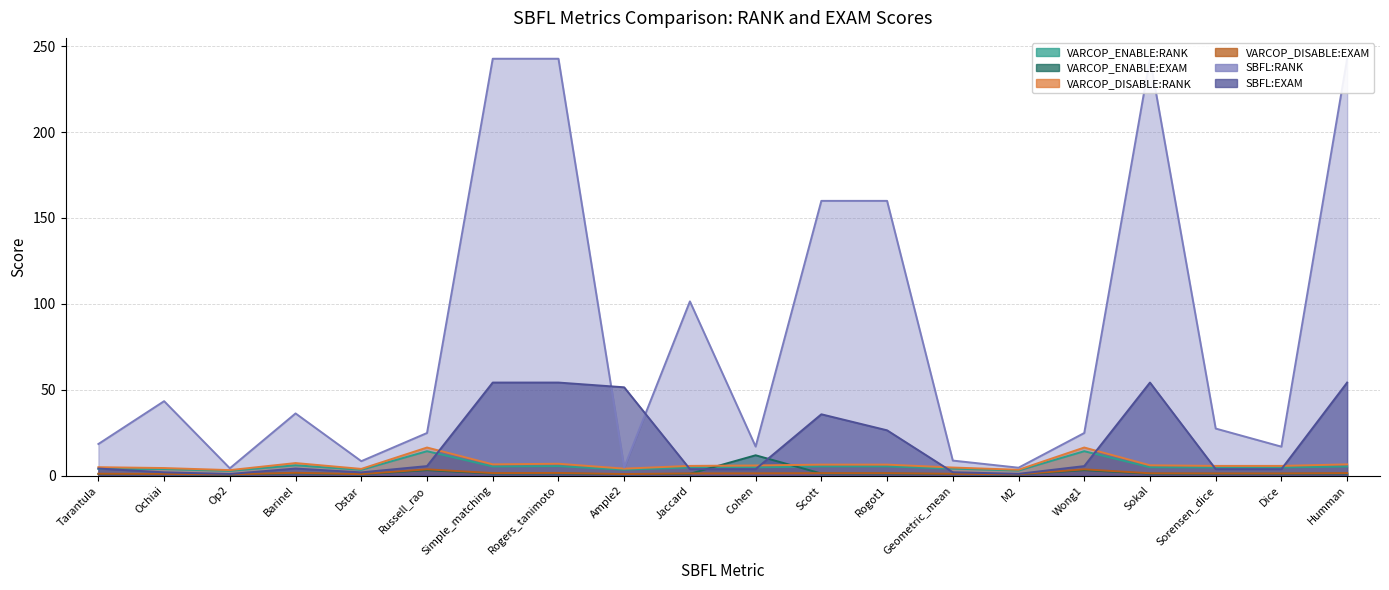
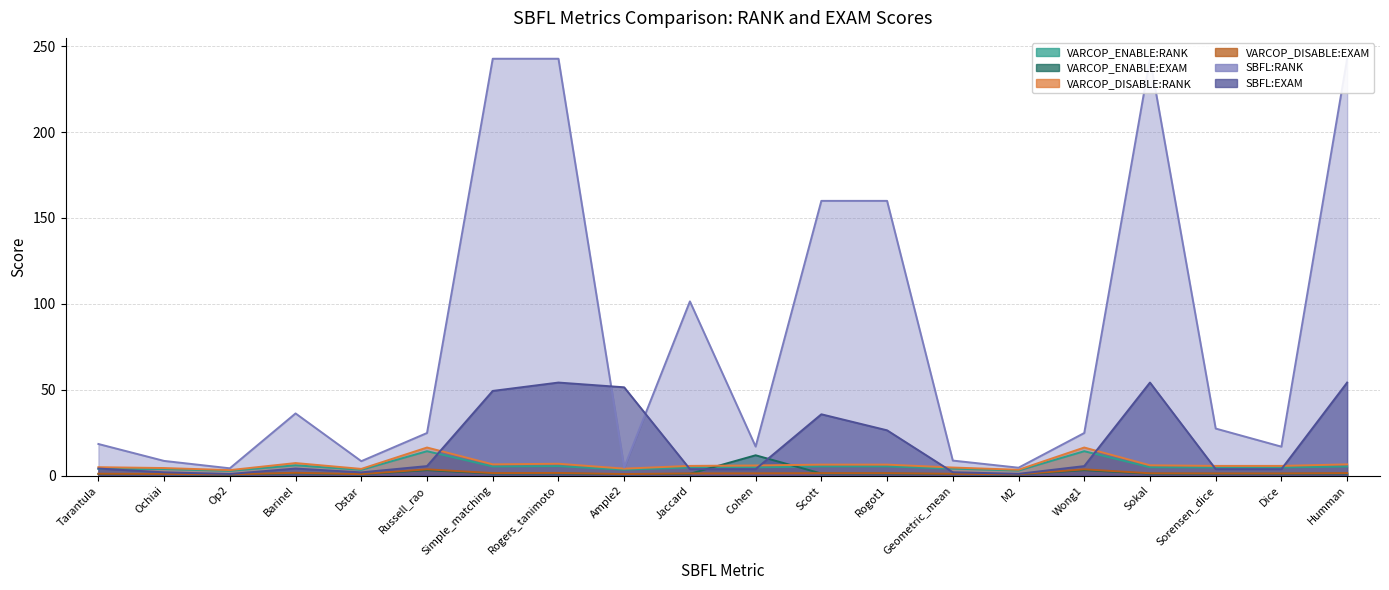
SBFL:RANK, Ochiai: 43 -> 9
SBFL:EXAM, Simple_matching: 54 -> 49
